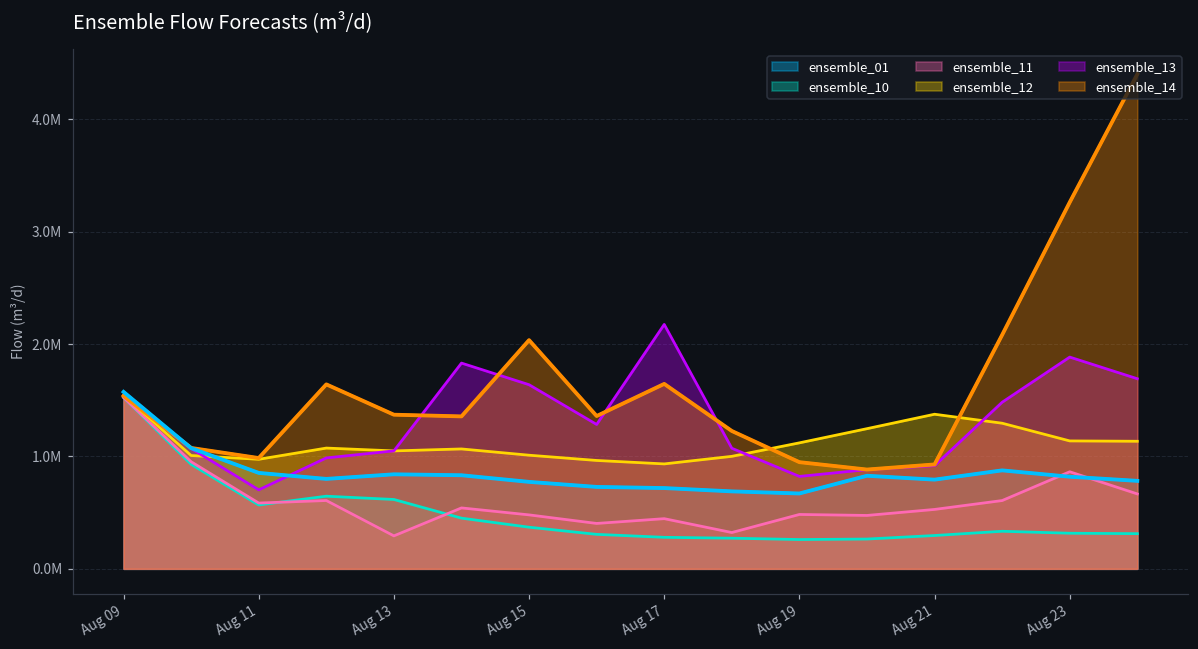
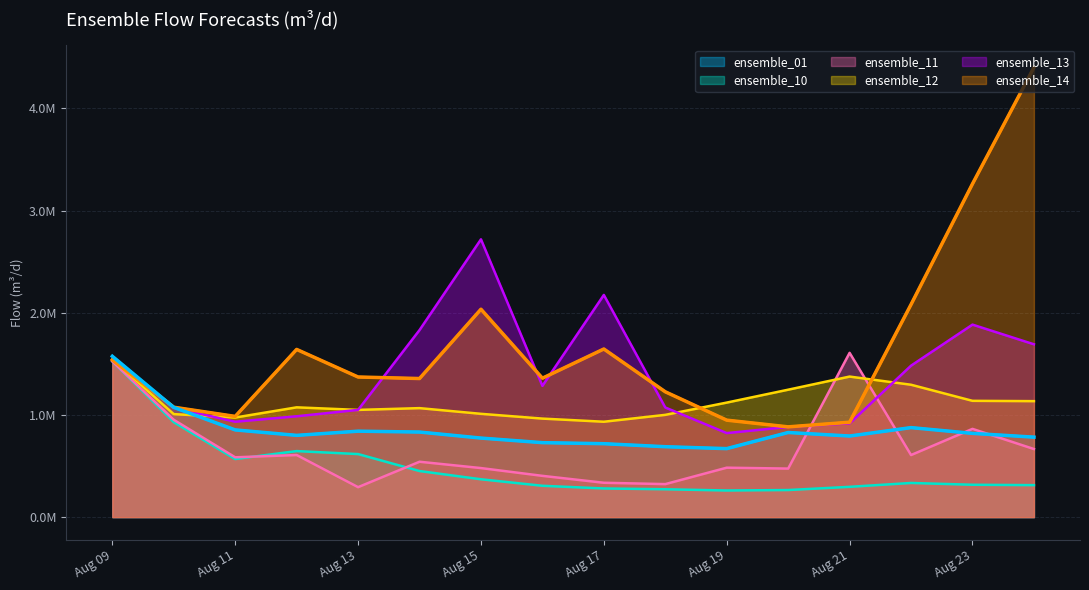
ensemble_13, Aug 11: 700000 -> 930000
ensemble_13, Aug 15: 1640000 -> 2720000
ensemble_11, Aug 17: 450000 -> 340000
ensemble_11, Aug 21: 530000 -> 1610000
